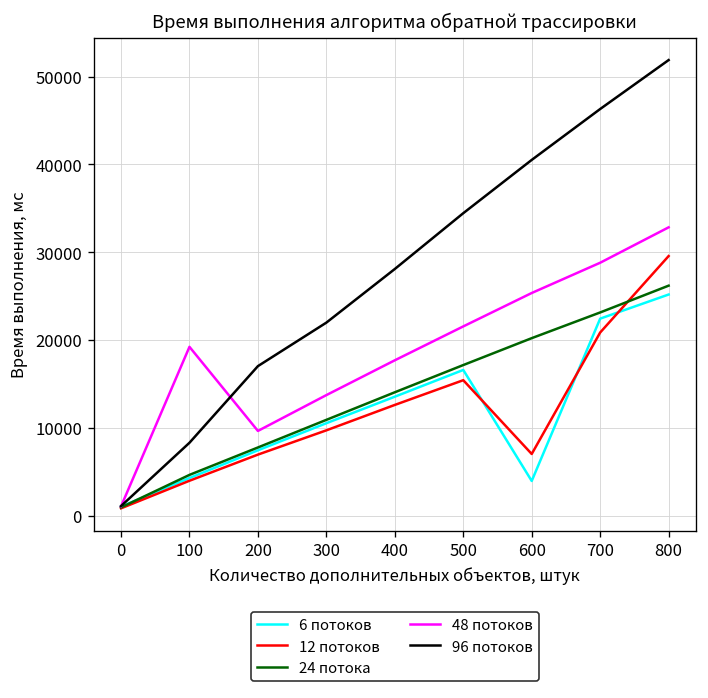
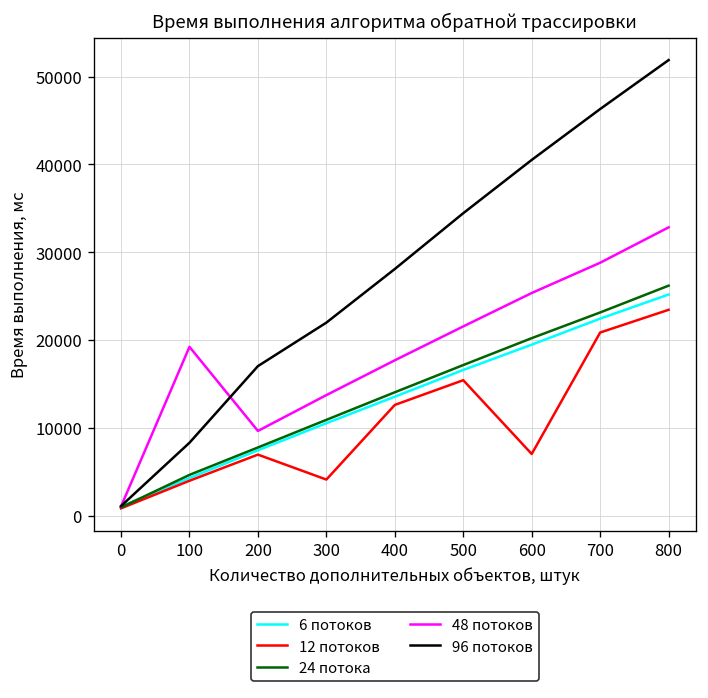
12 потоков, 300: 10000 -> 4000
6 потоков, 600: 4000 -> 19000
12 потоков, 800: 30000 -> 23000
